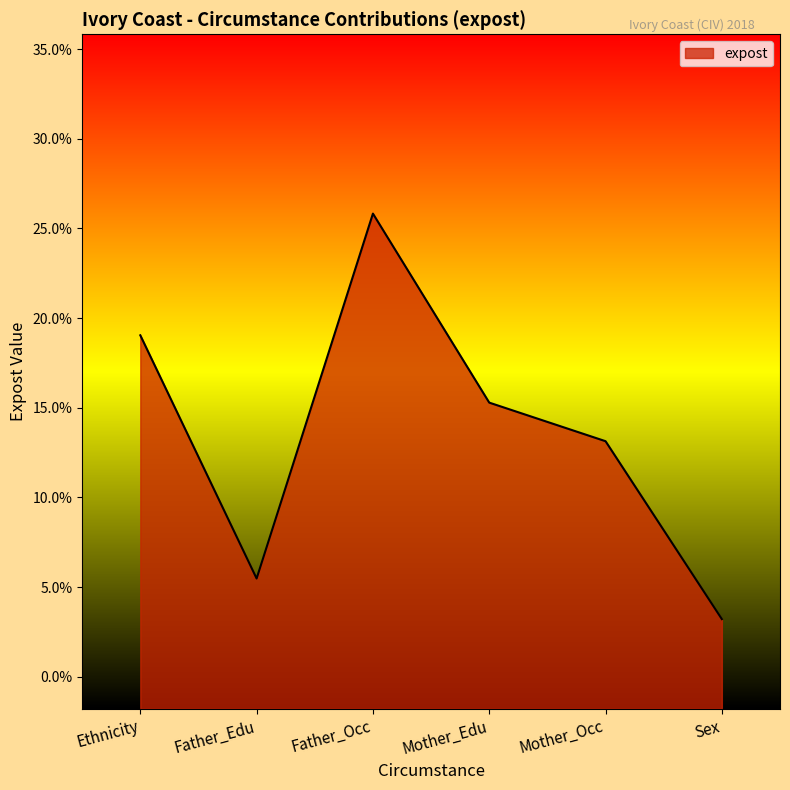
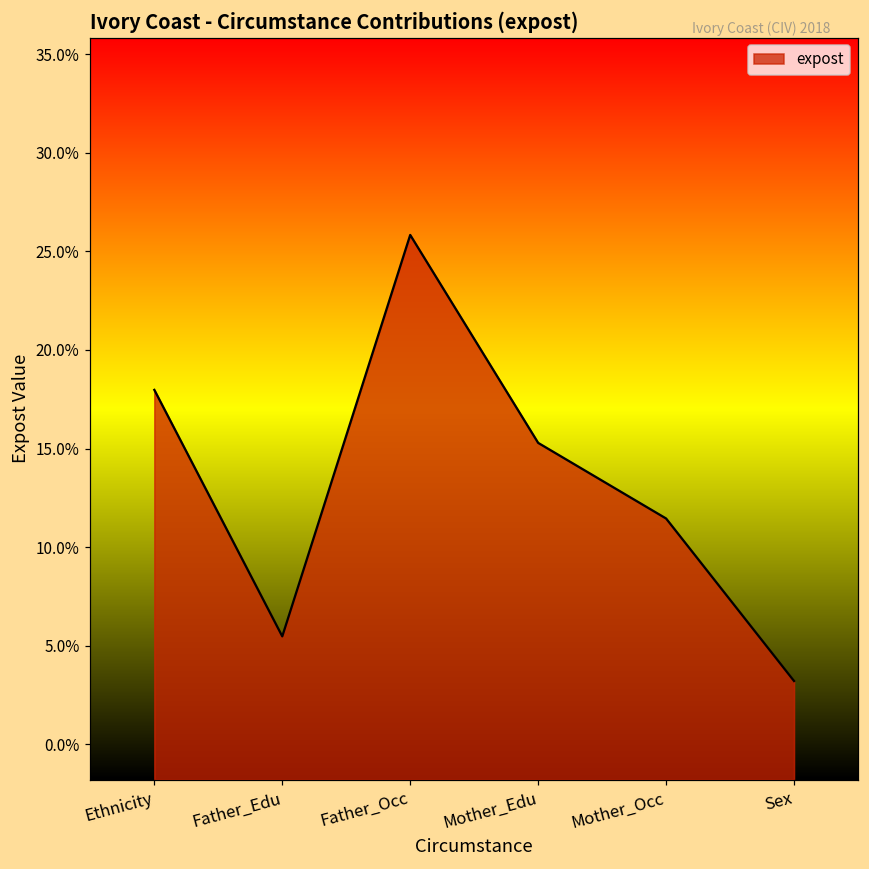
Ethnicity: 19.0% -> 18.0%
Mother_Occ: 13.1% -> 11.5%
